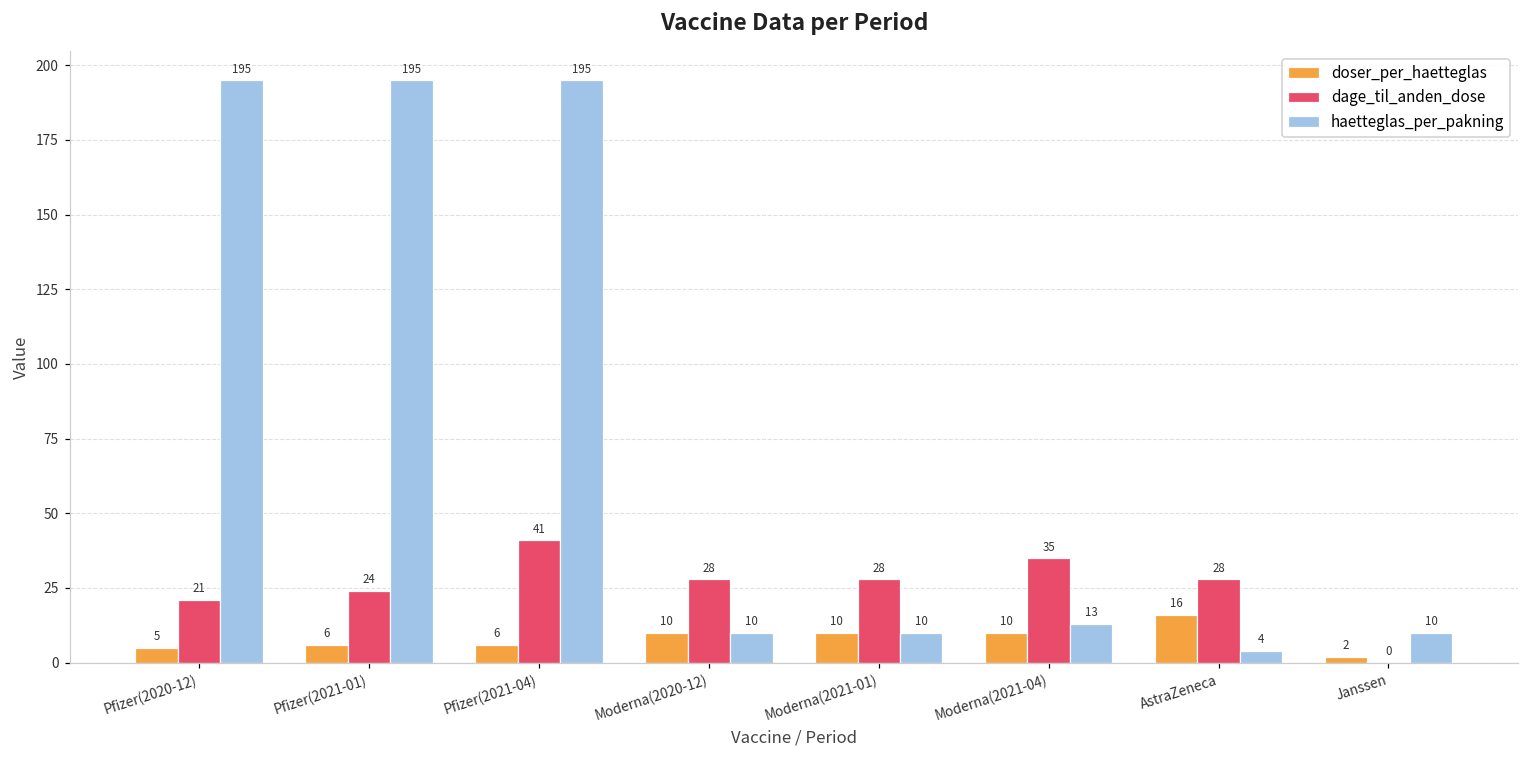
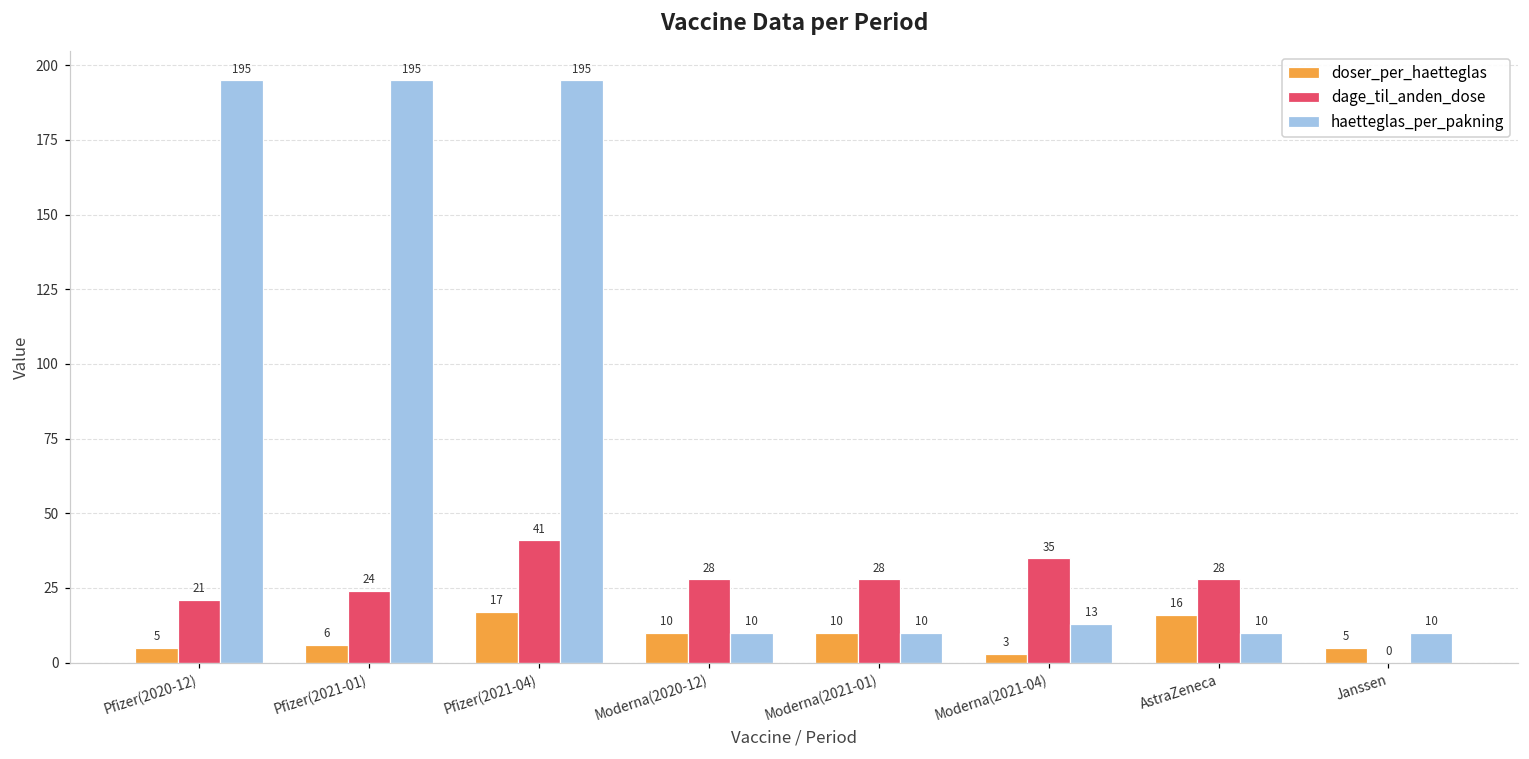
doser_per_haetteglas, Pfizer(2021-04): 6 -> 17
doser_per_haetteglas, Moderna(2021-04): 10 -> 3
haetteglas_per_pakning, AstraZeneca: 4 -> 10
doser_per_haetteglas, Janssen: 2 -> 5
